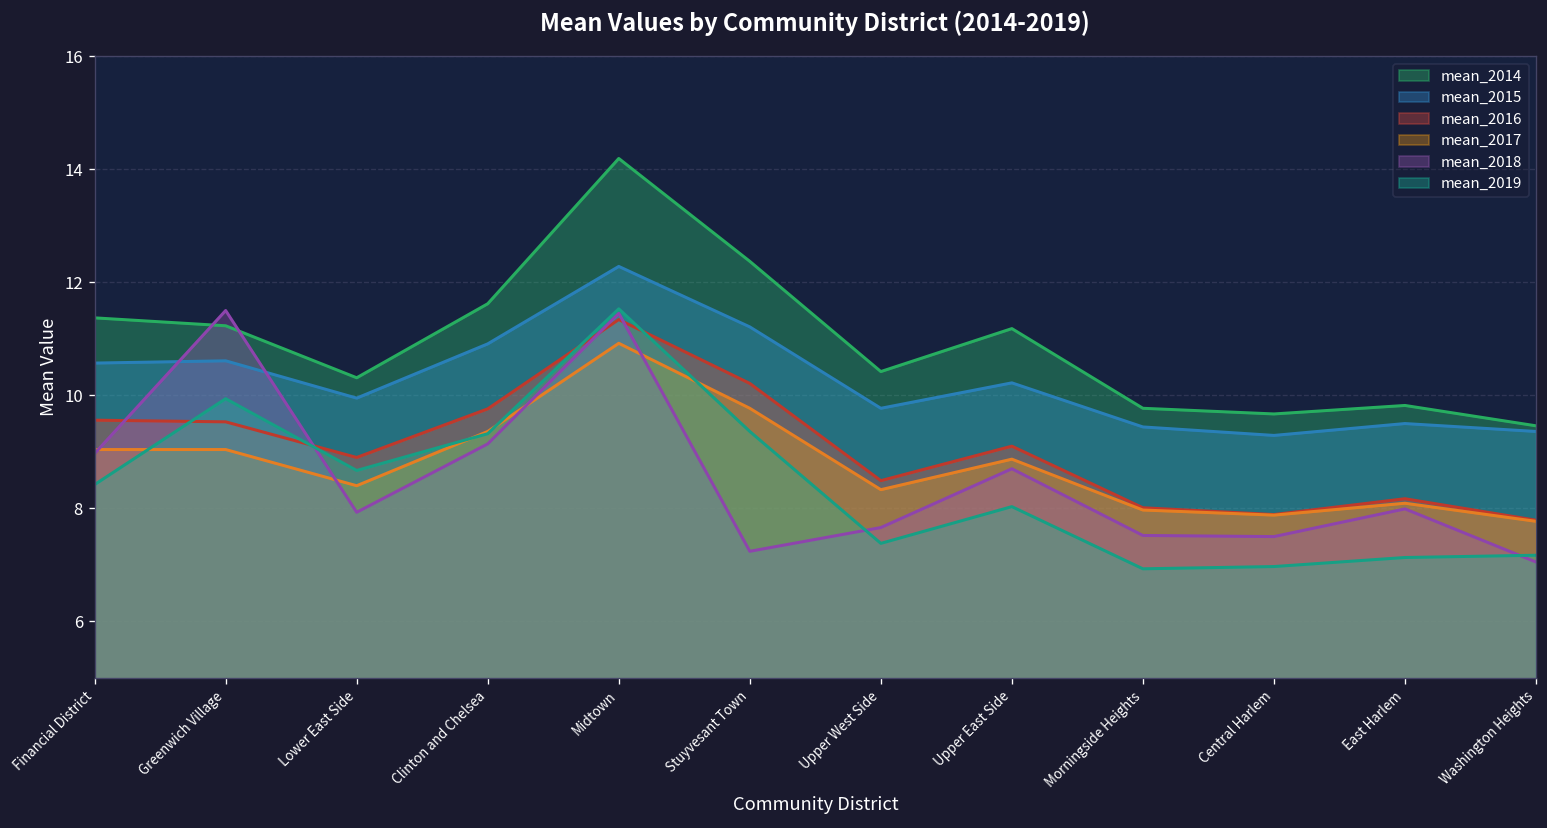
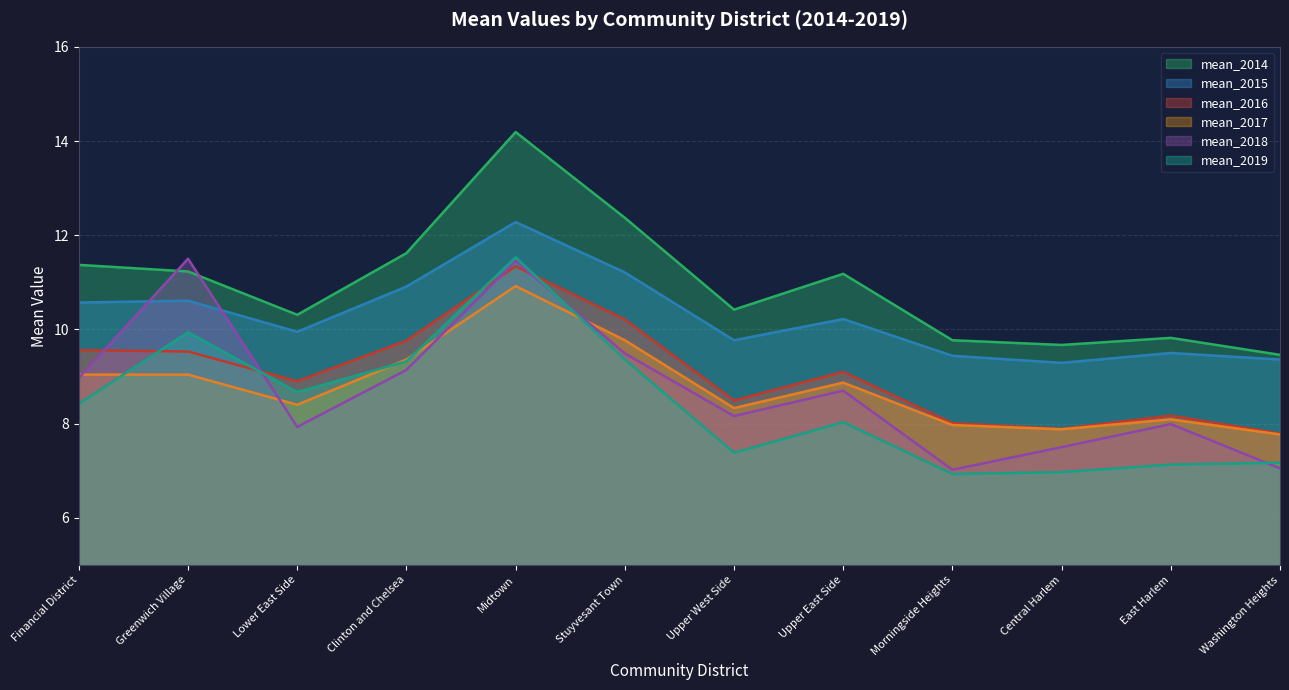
mean_2018, Stuyvesant Town: 7.2 -> 9.5
mean_2018, Upper West Side: 7.7 -> 8.2
mean_2018, Morningside Heights: 7.5 -> 7.0
